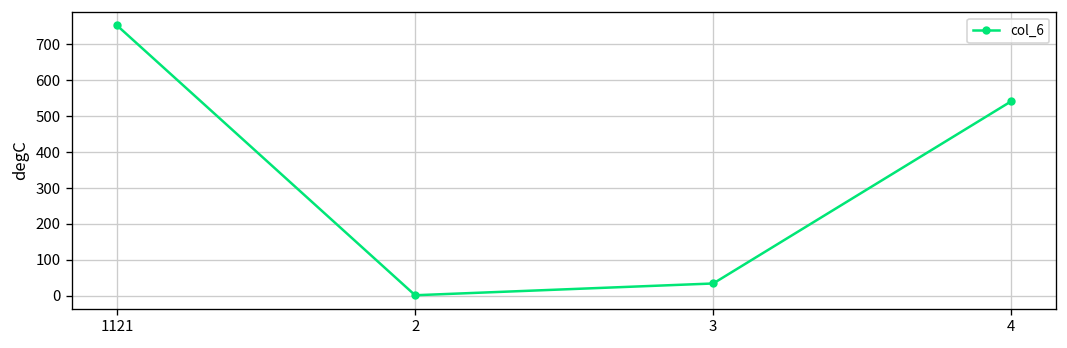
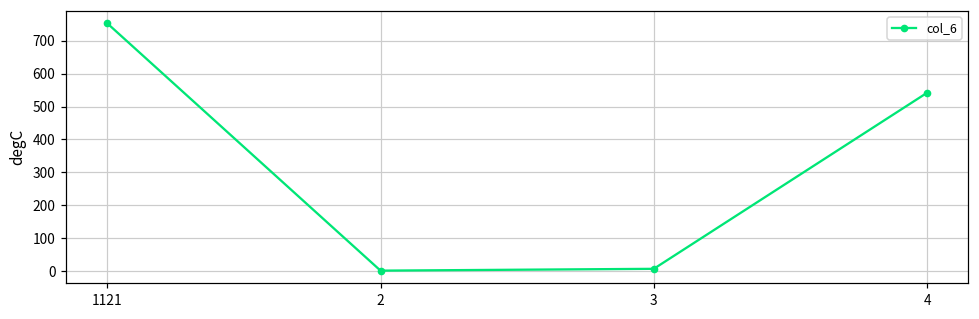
3: 30 -> 10
